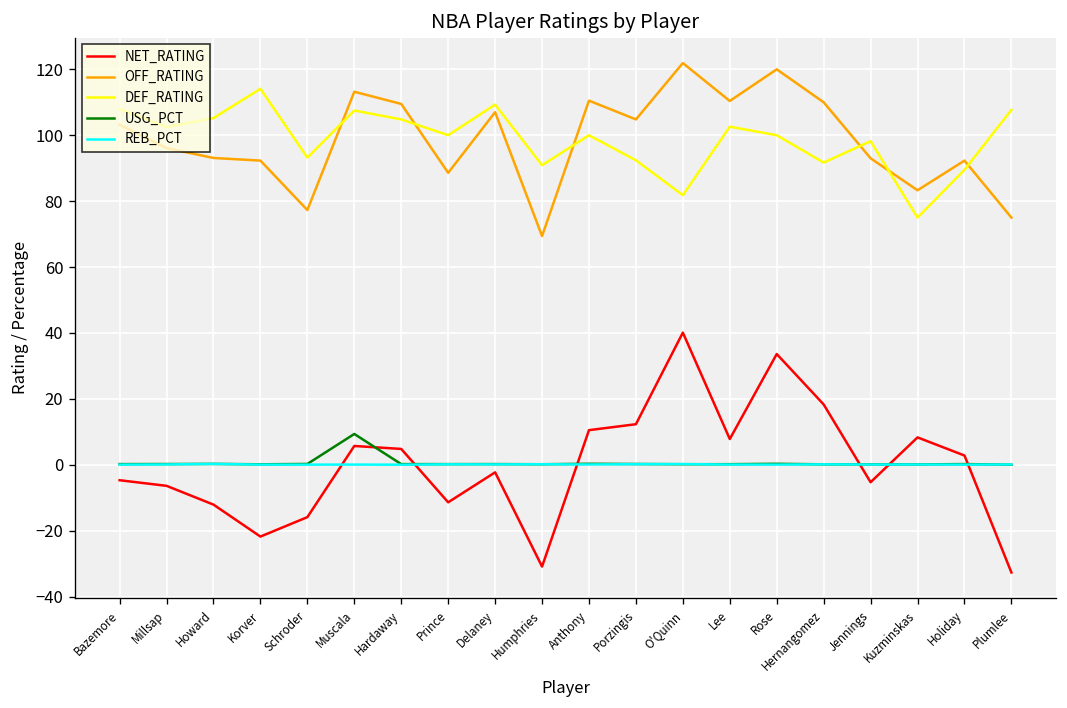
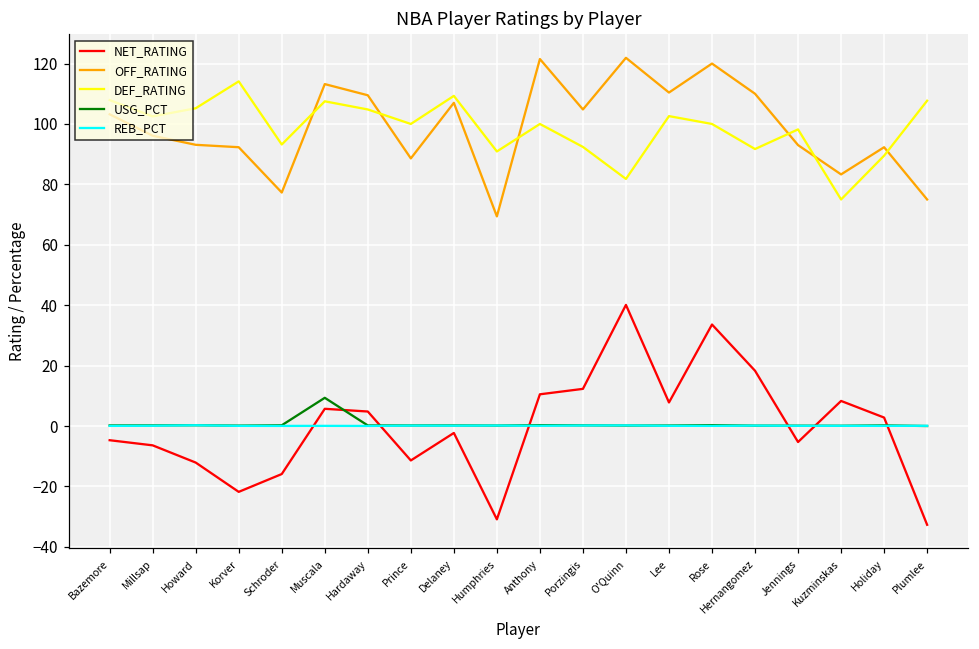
OFF_RATING, Anthony: 111 -> 122
